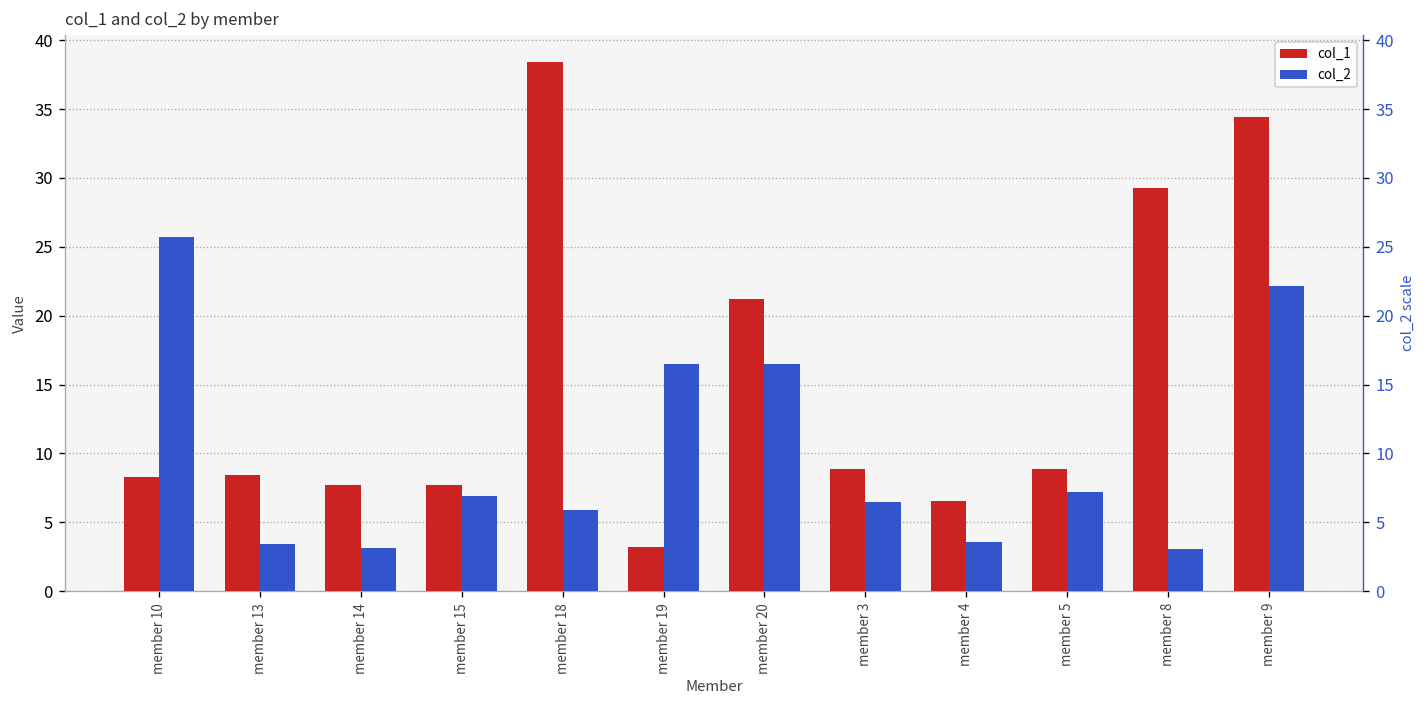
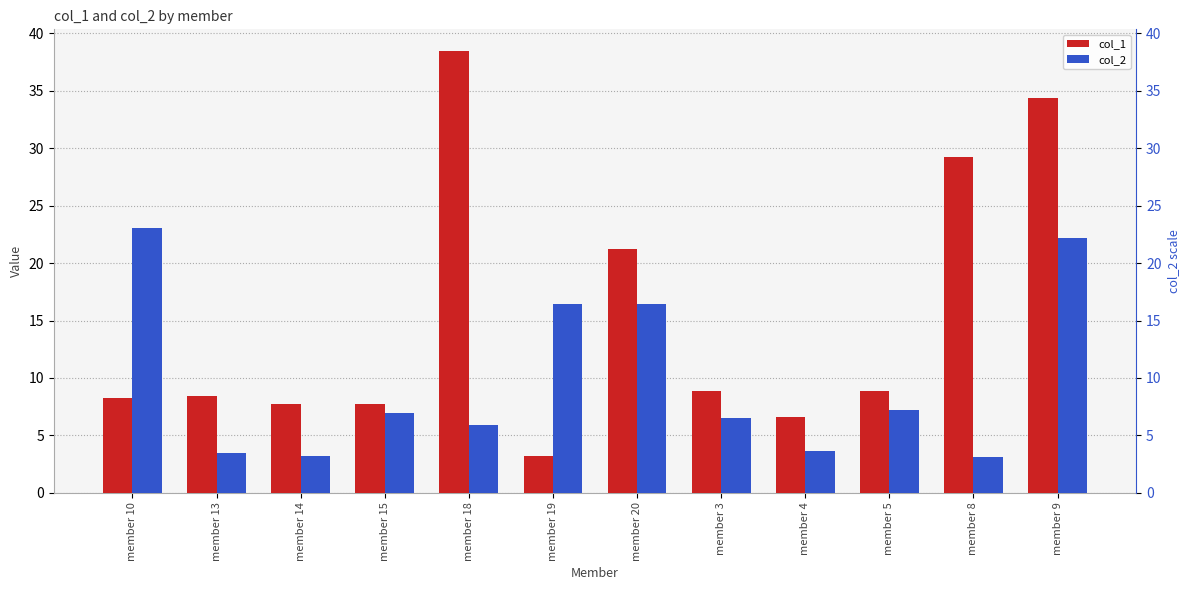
col_2, member 10: 25.7 -> 23.1
